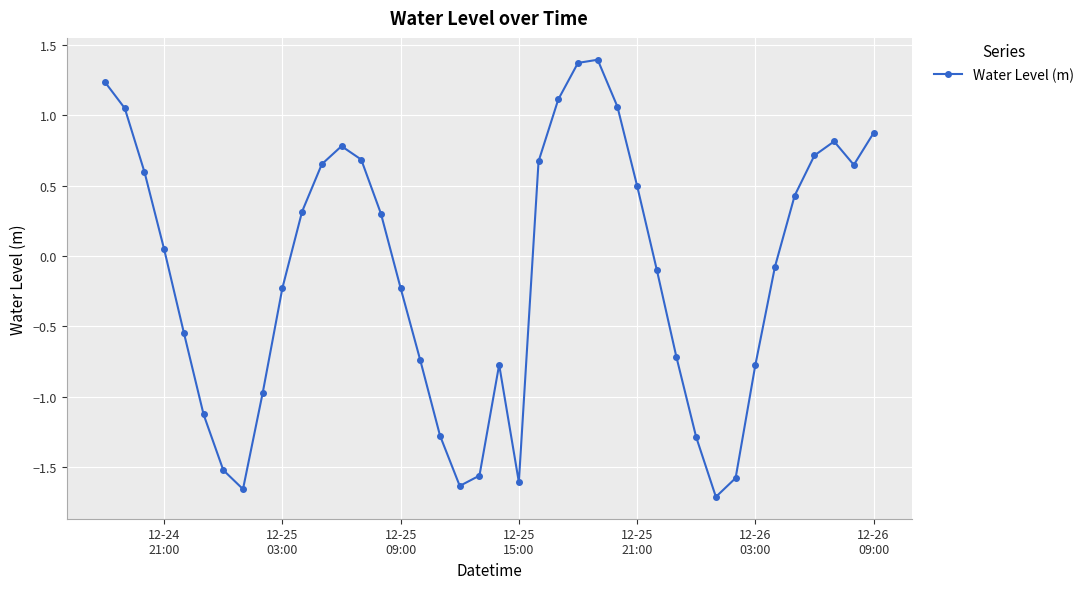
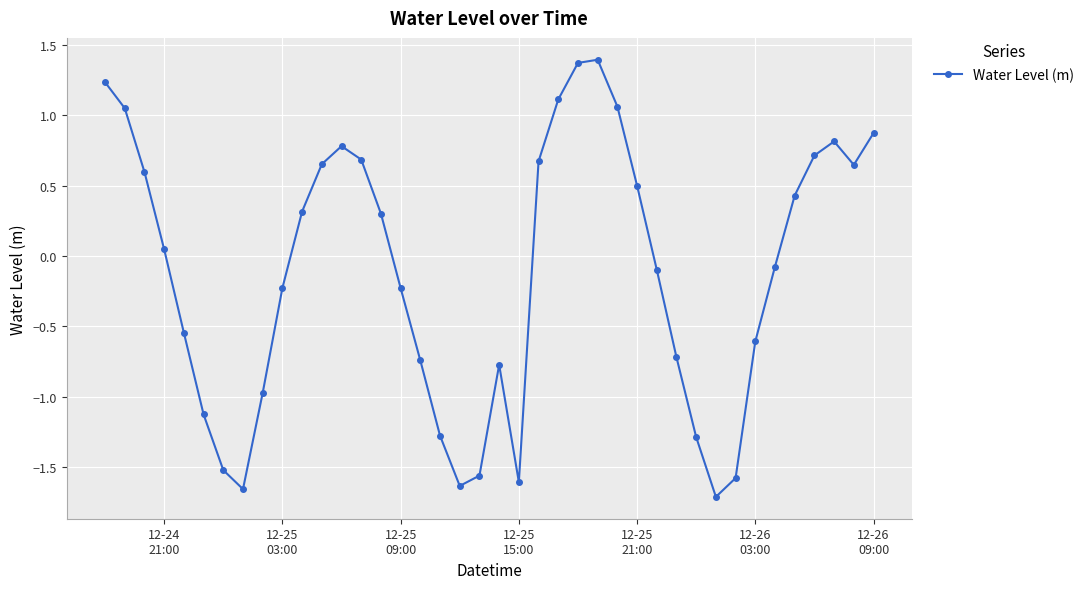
12-26 03:00: -0.78 -> -0.61
